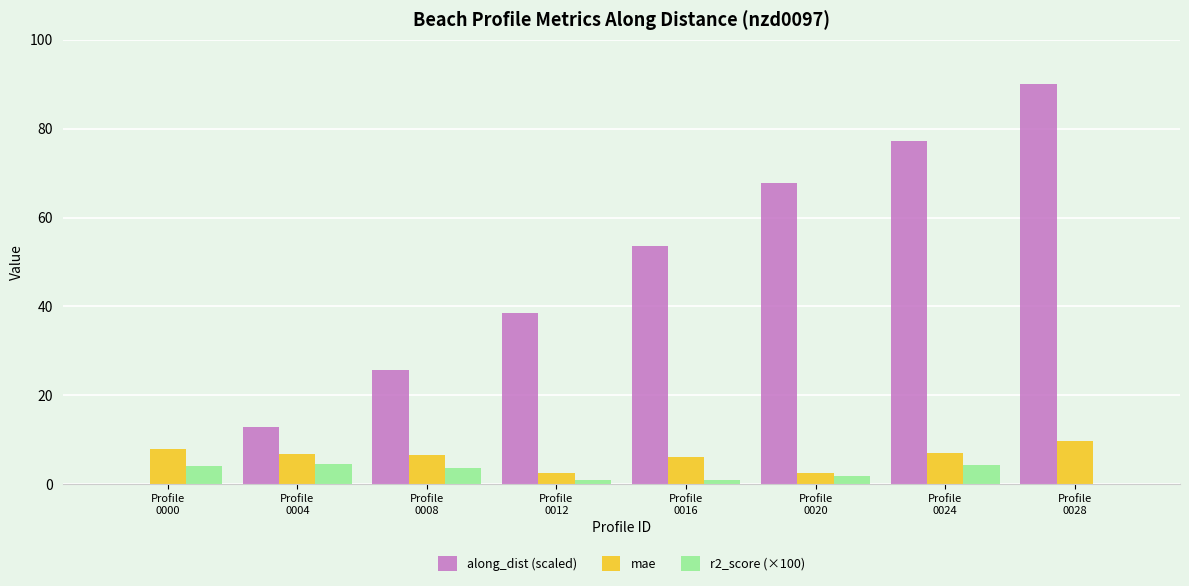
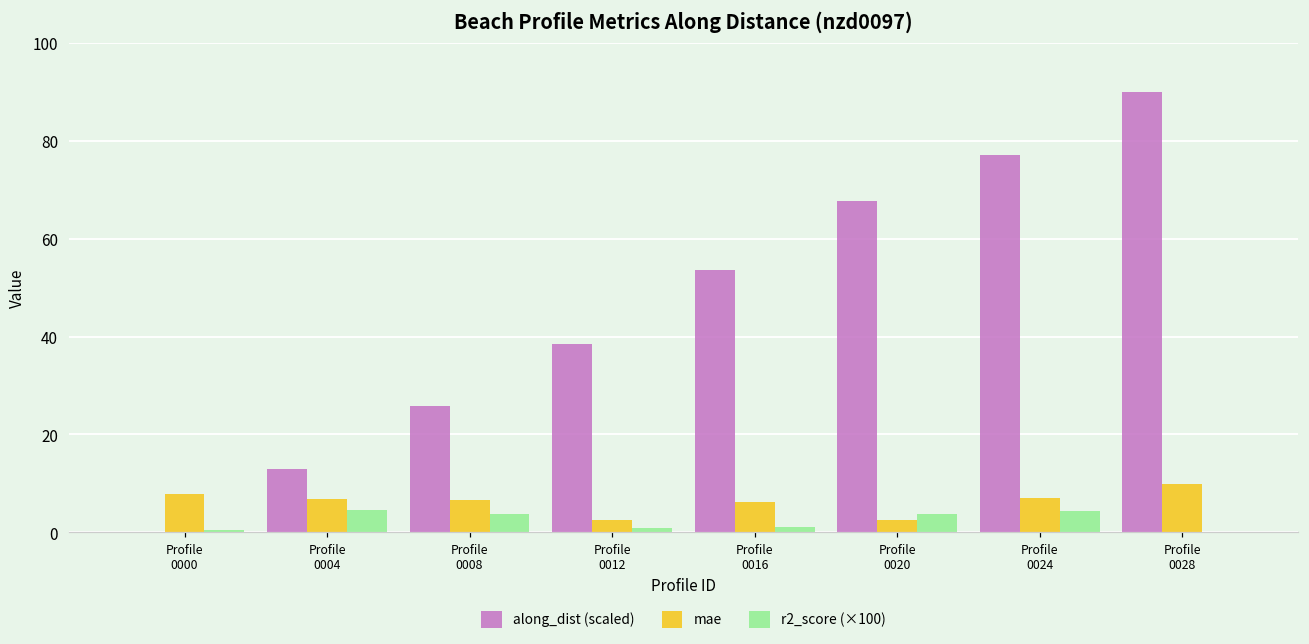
r2_score (×100), Profile 0000: 4 -> 0
r2_score (×100), Profile 0020: 2 -> 4
